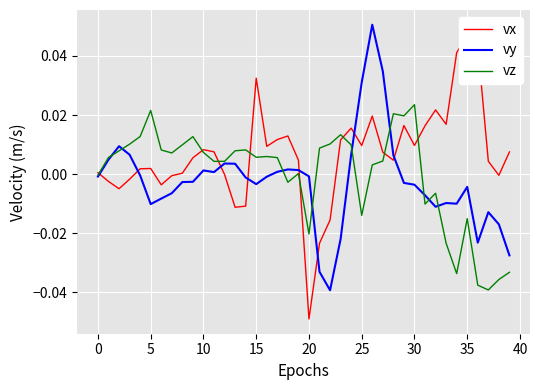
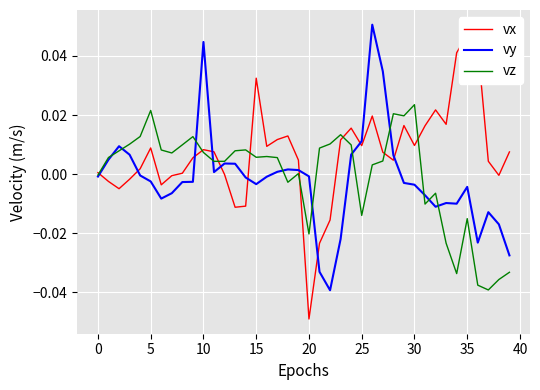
vx, 5: 0.002 -> 0.009
vy, 5: -0.010 -> -0.002
vy, 10: 0.001 -> 0.045
vy, 25: 0.031 -> 0.011
